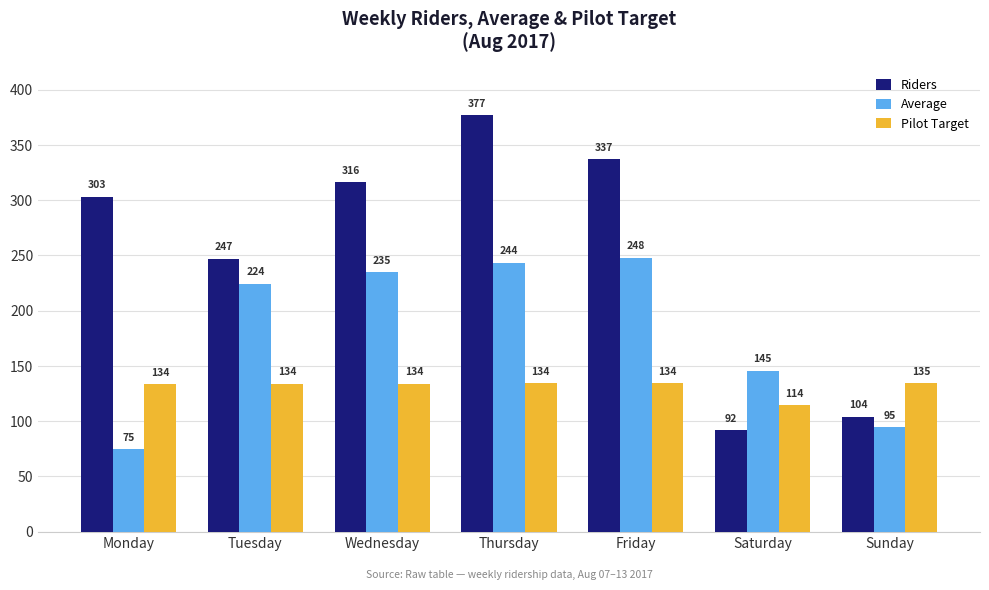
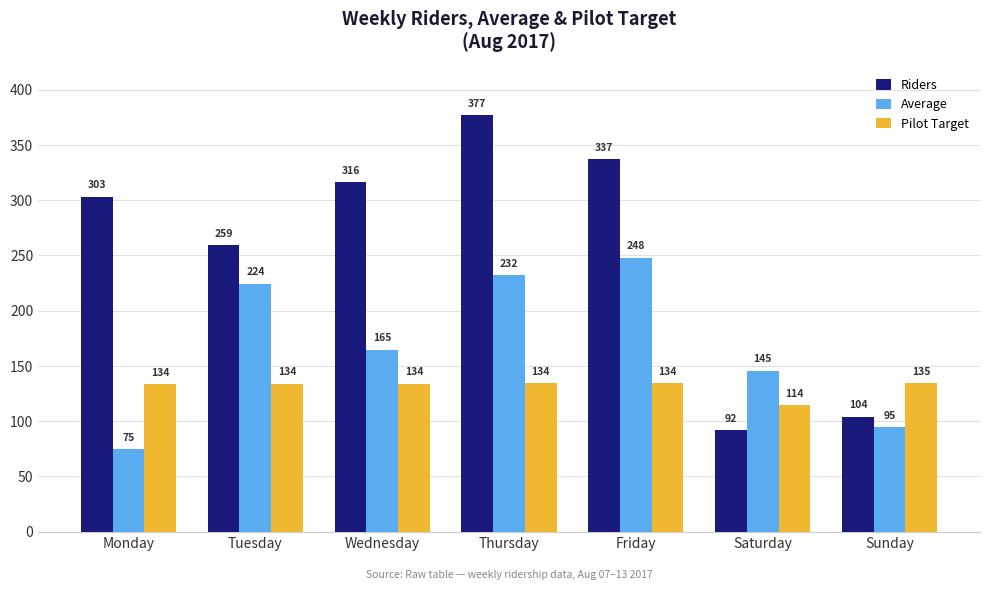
Riders, Tuesday: 247 -> 259
Average, Wednesday: 235 -> 165
Average, Thursday: 244 -> 232
